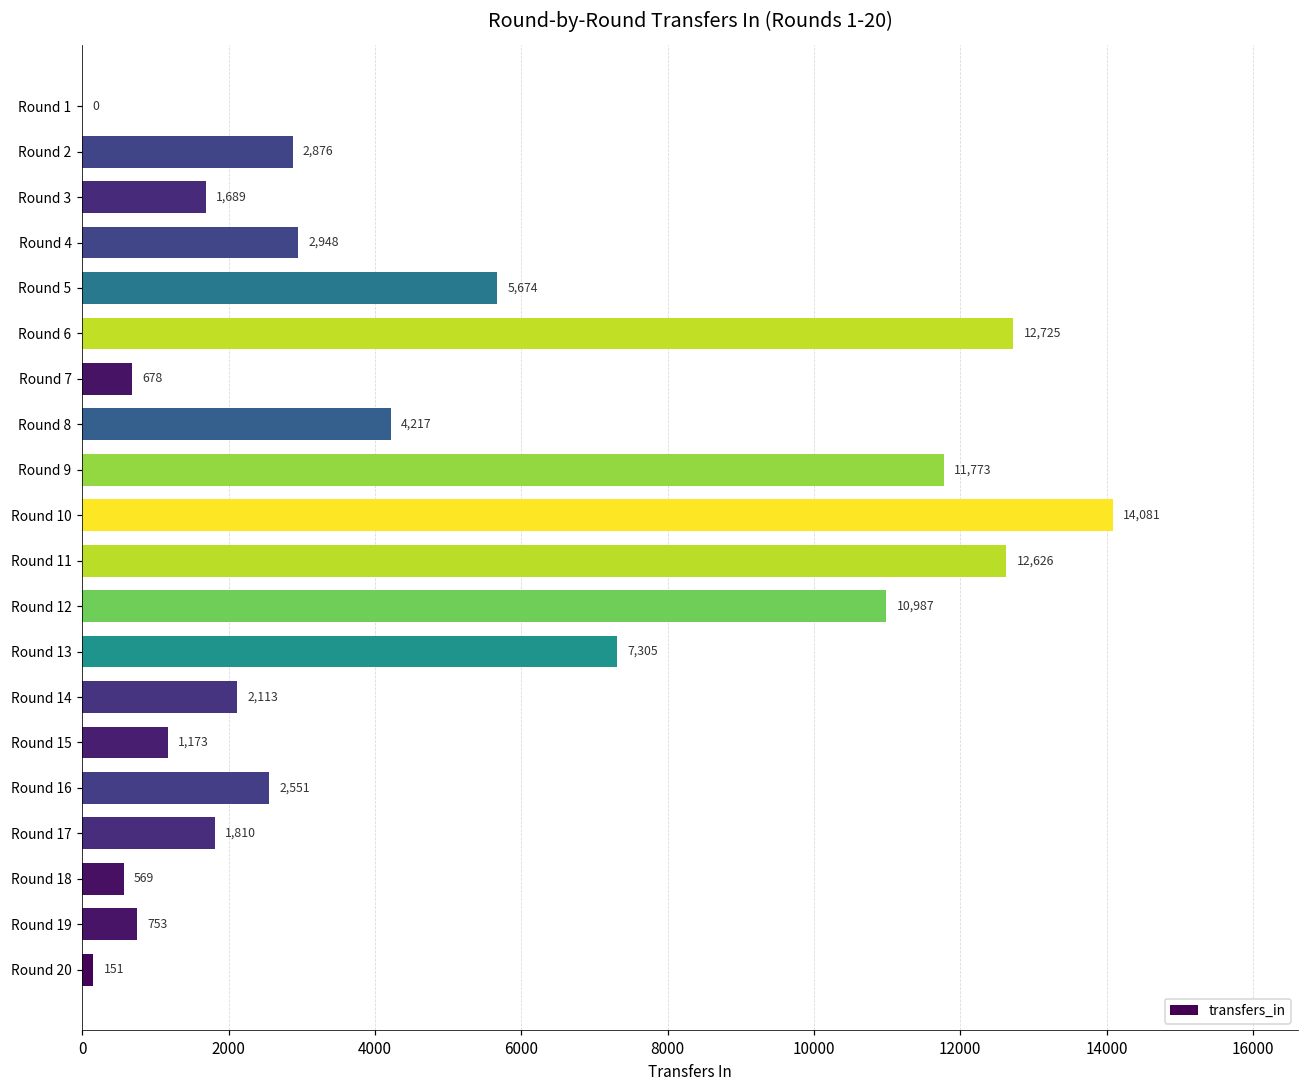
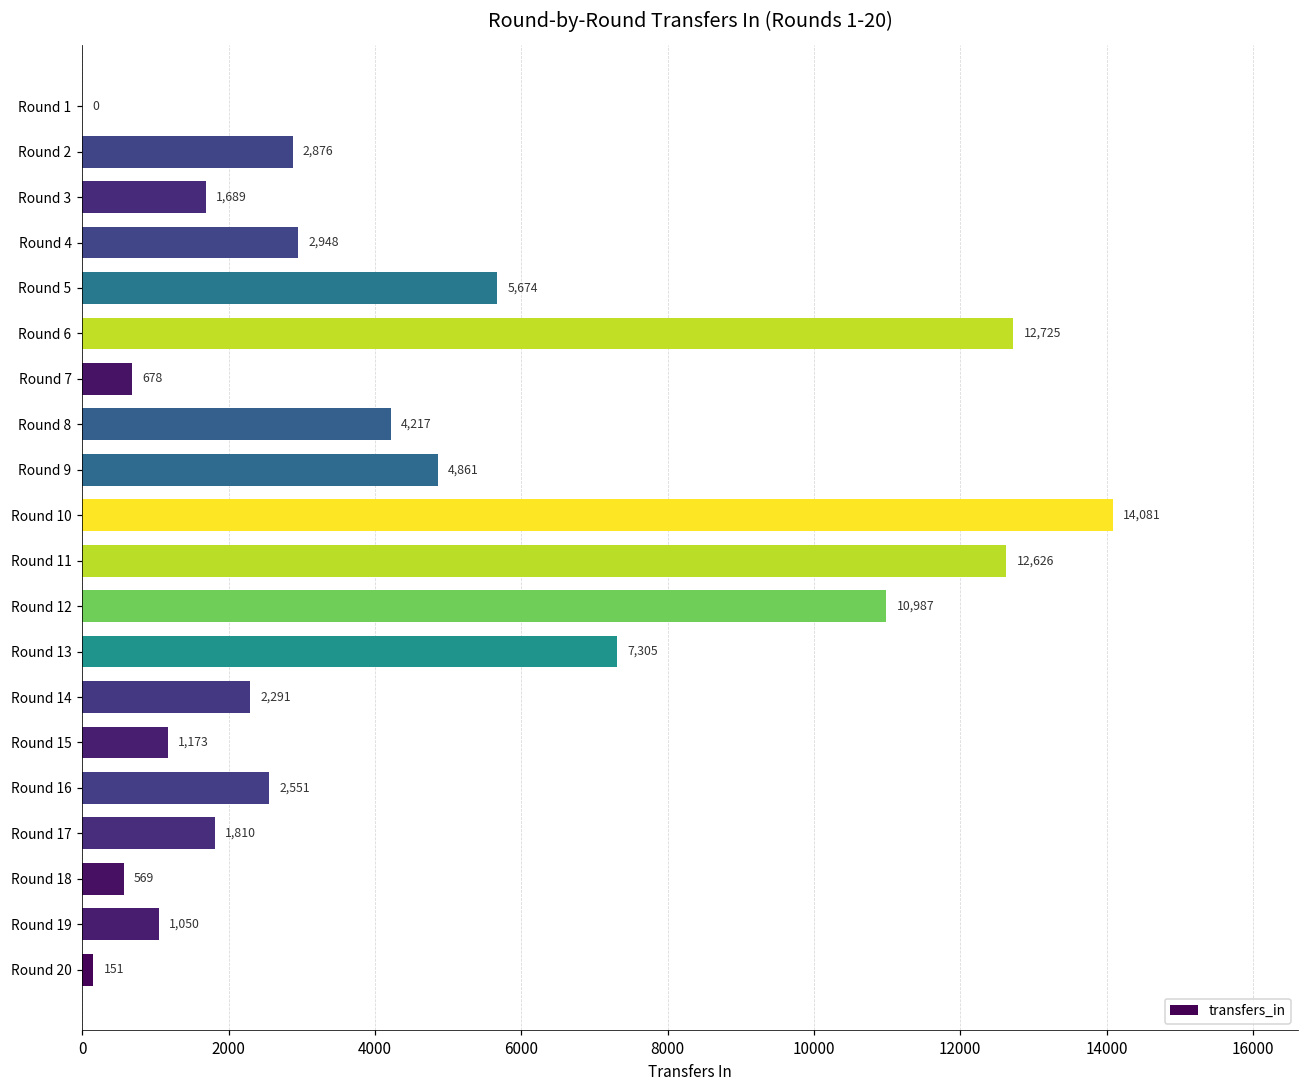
Round 9: 11,773 -> 4,861
Round 14: 2,113 -> 2,291
Round 19: 753 -> 1,050
